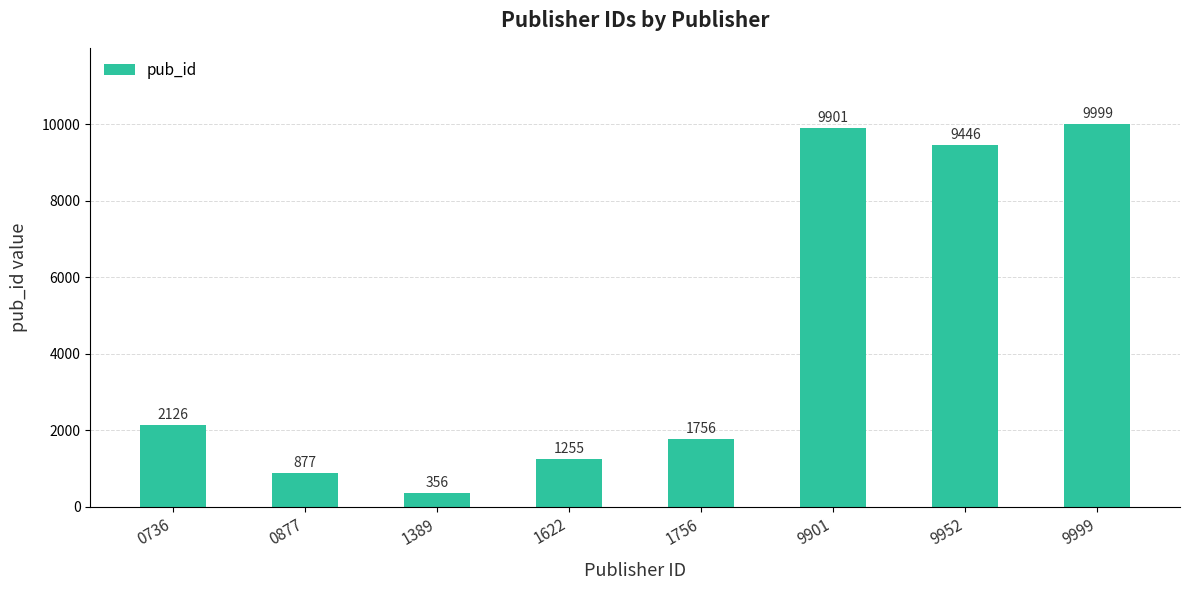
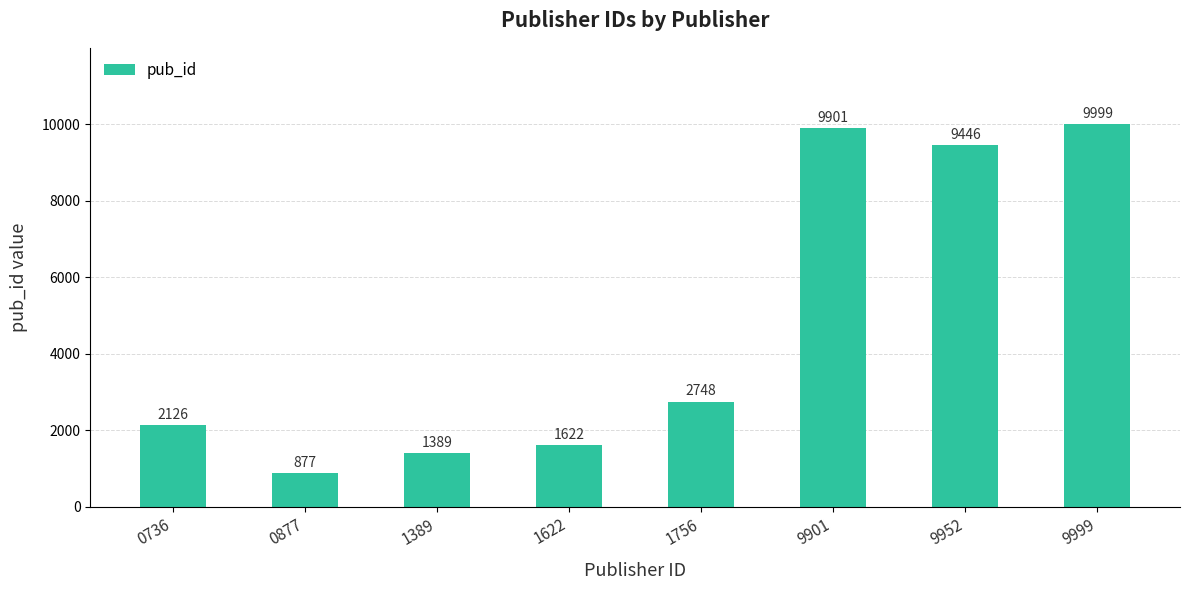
1389: 356 -> 1389
1622: 1255 -> 1622
1756: 1756 -> 2748
